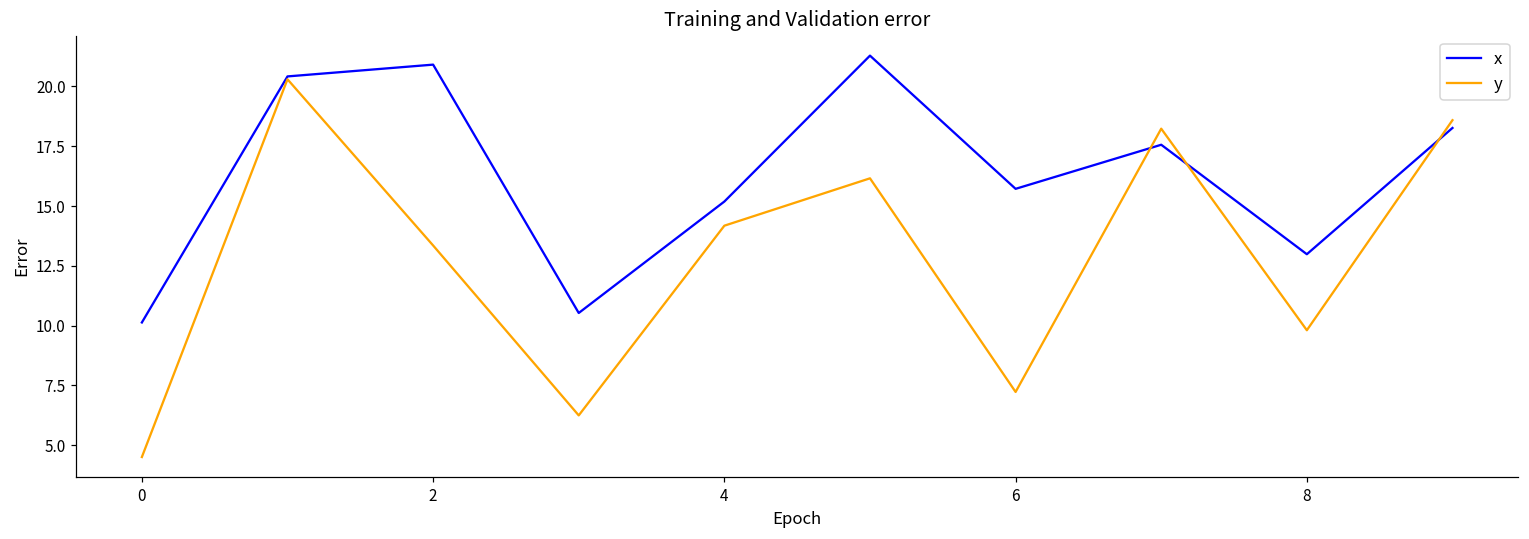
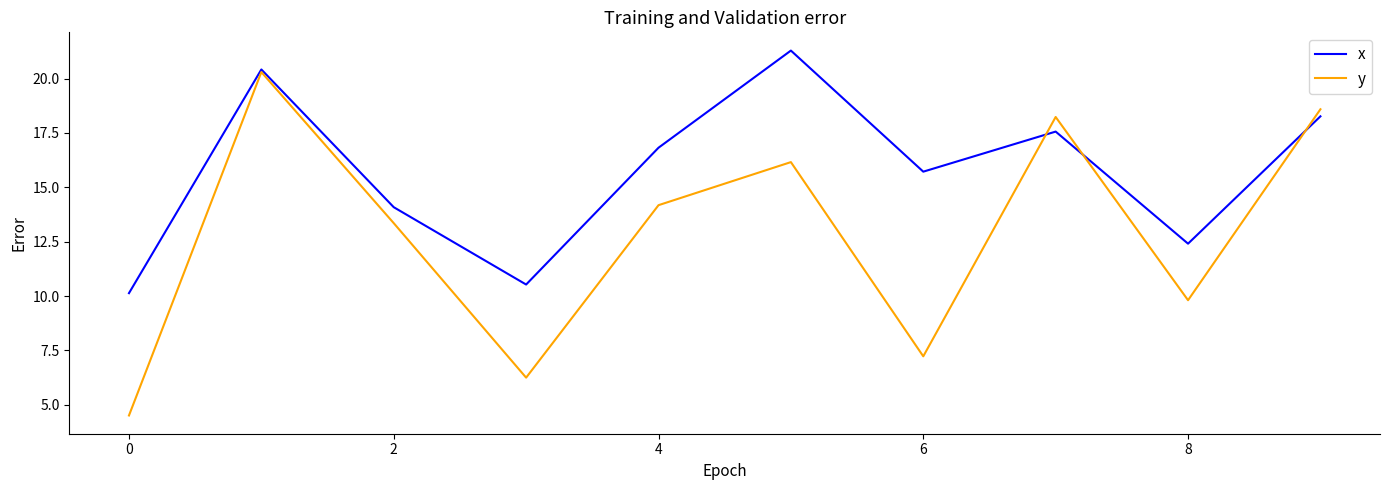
x, 2: 20.9 -> 14.1
x, 4: 15.2 -> 16.8
x, 8: 13.0 -> 12.4
